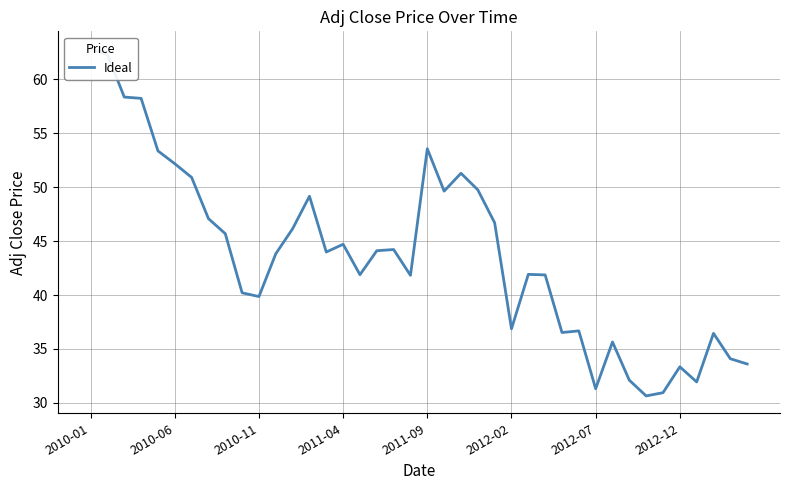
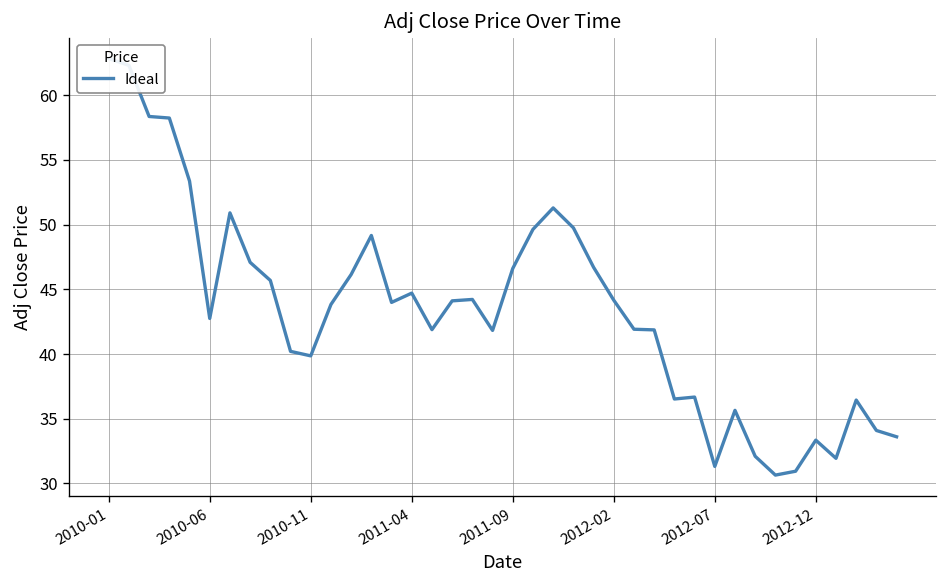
2010-06: 52.2 -> 42.8
2011-09: 53.6 -> 46.6
2012-02: 36.9 -> 44.2
